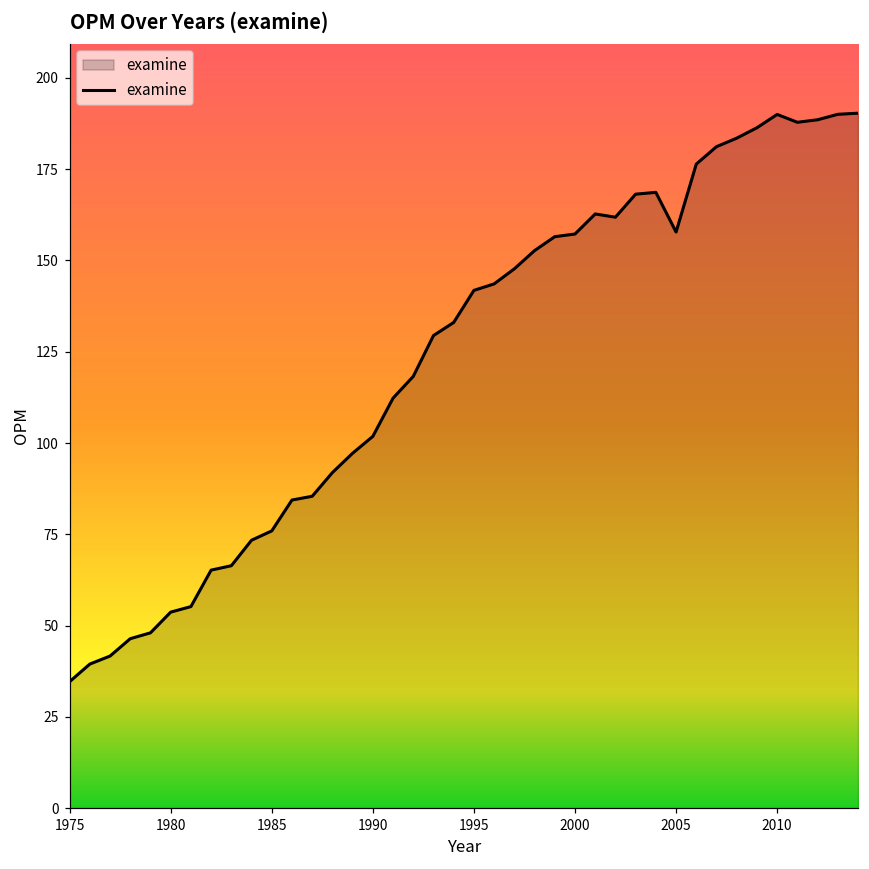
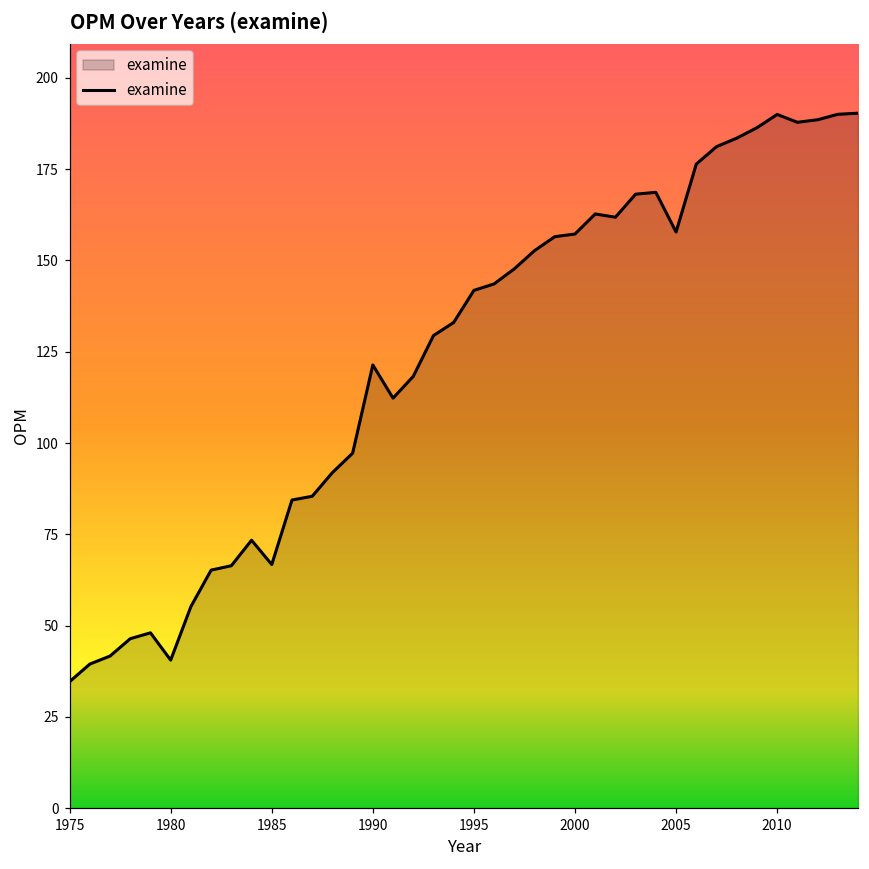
1980: 54 -> 41
1985: 76 -> 67
1990: 102 -> 121
